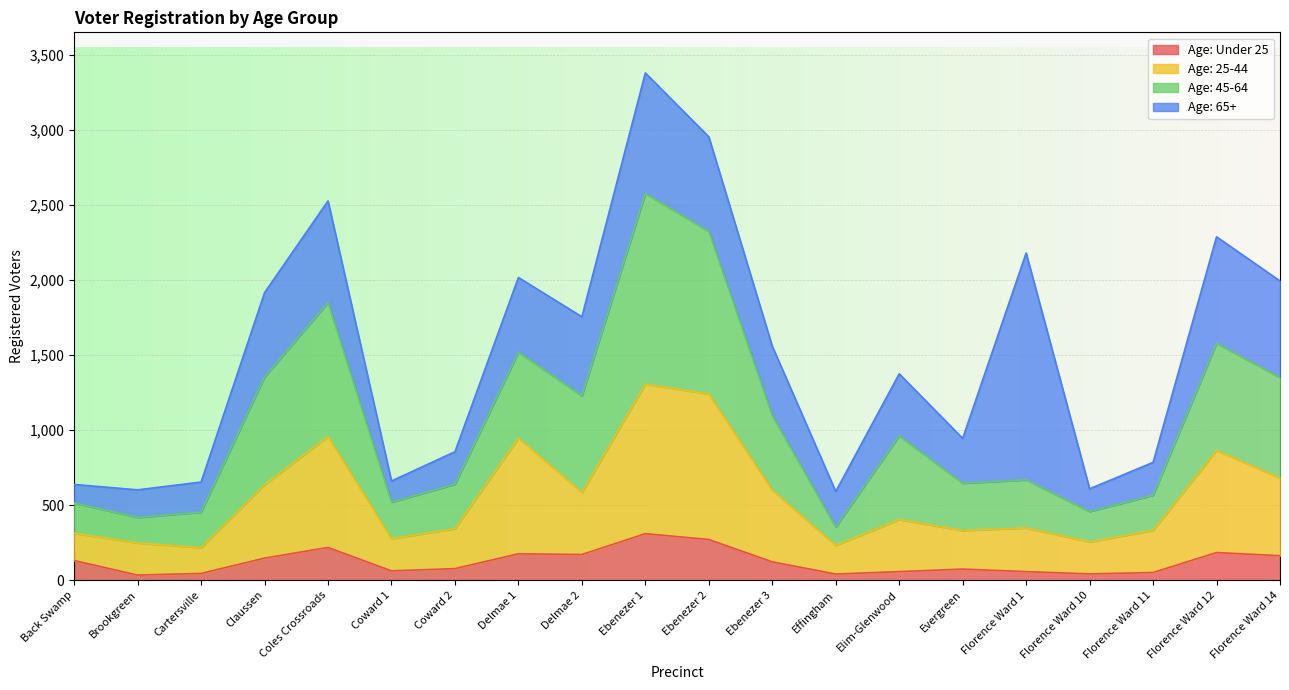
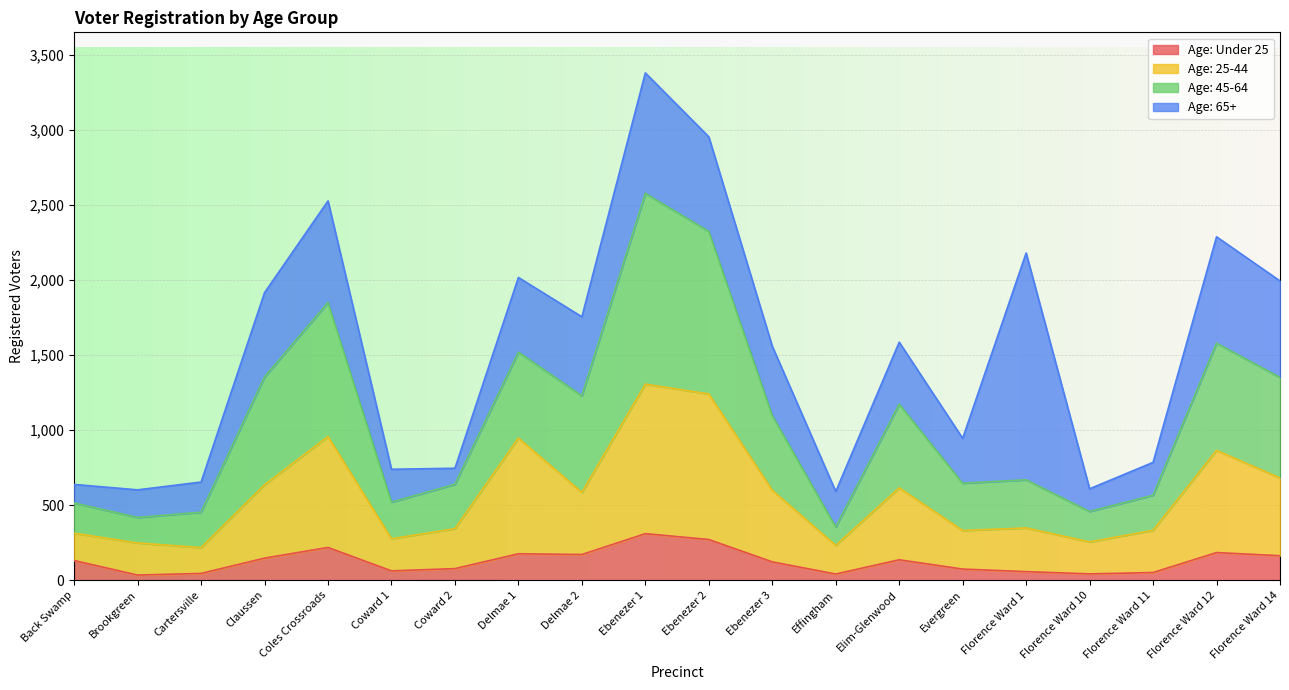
Age: 65+, Coward 1: 140 -> 220
Age: 65+, Coward 2: 220 -> 110
Age: Under 25, Elim-Glenwood: 60 -> 140
Age: 25-44, Elim-Glenwood: 350 -> 480
